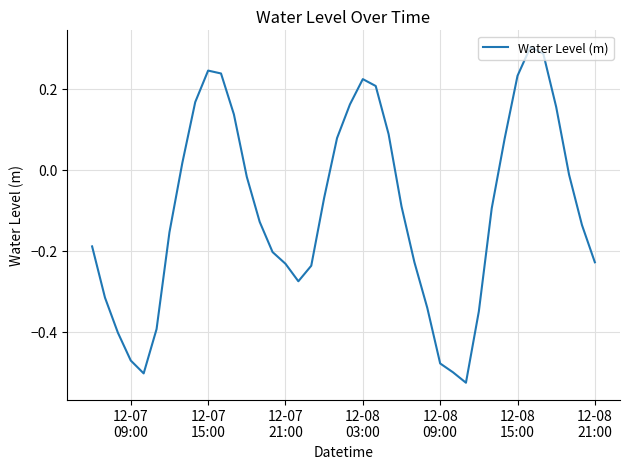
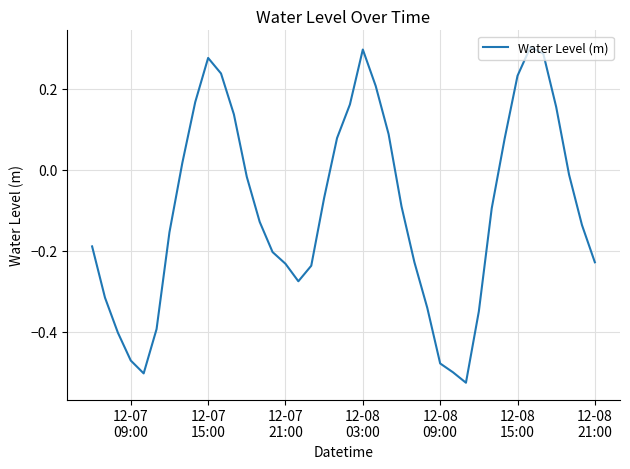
12-07 15:00: 0.24 -> 0.28
12-08 03:00: 0.22 -> 0.30
